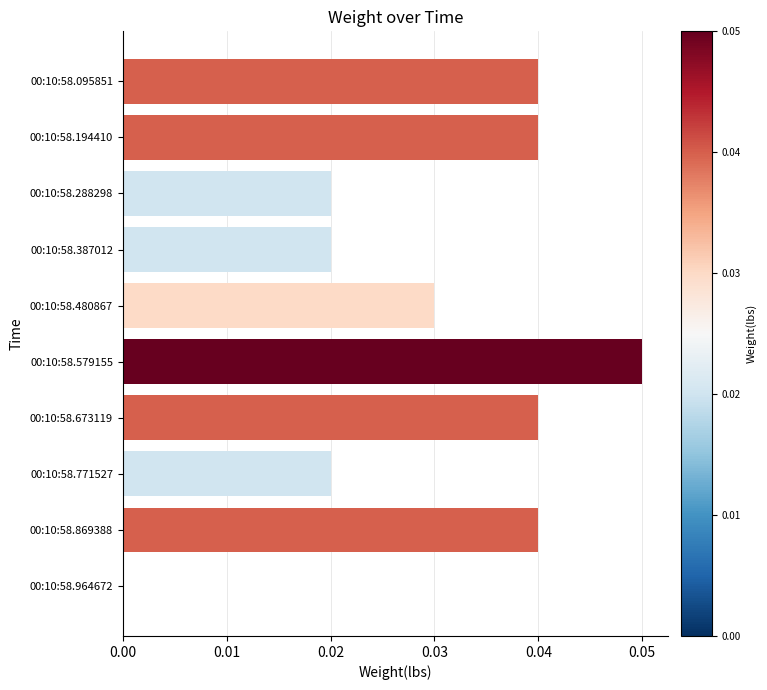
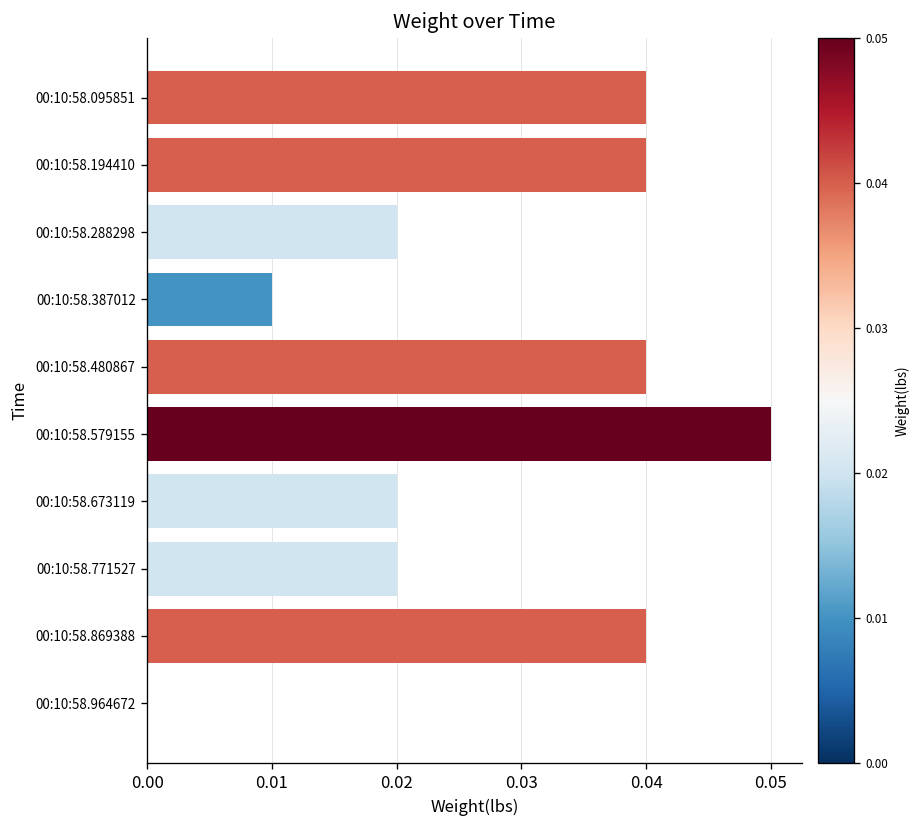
00:10:58.387012: 0.02 -> 0.01
00:10:58.480867: 0.03 -> 0.04
00:10:58.673119: 0.04 -> 0.02
